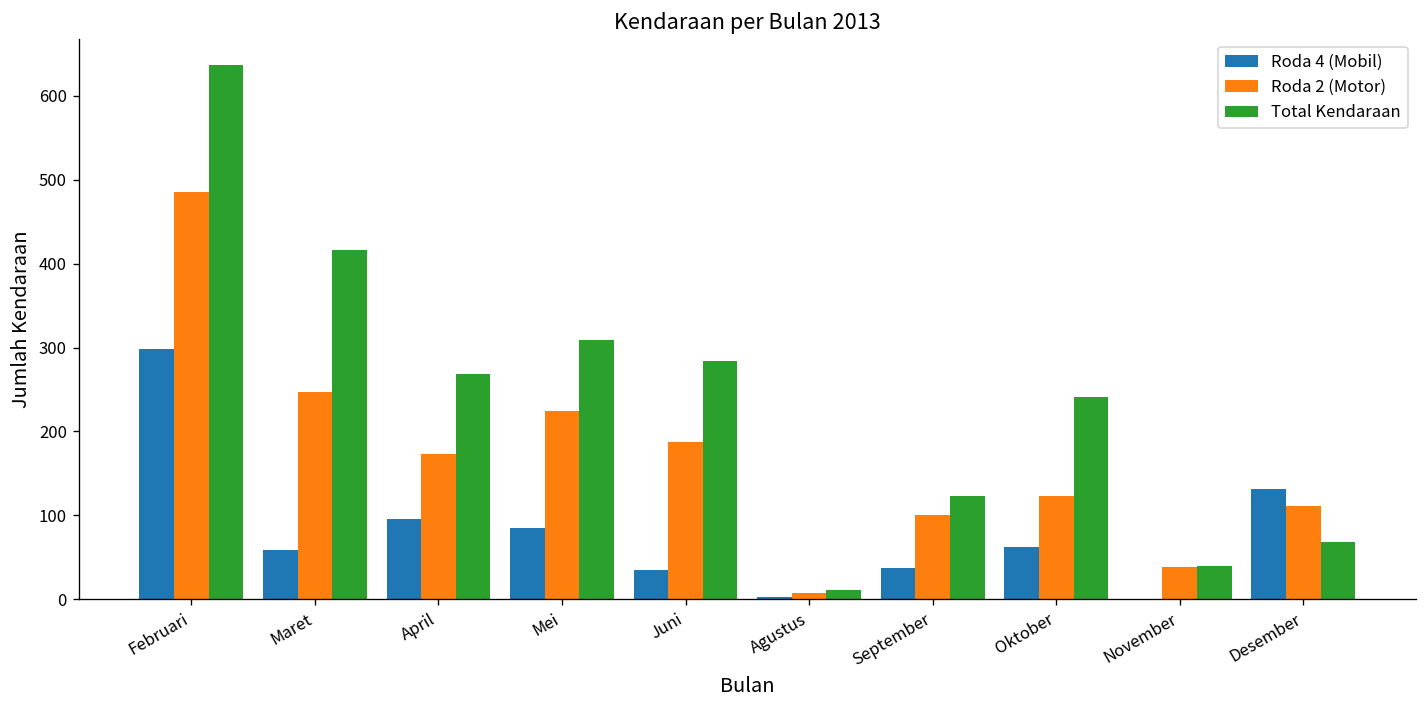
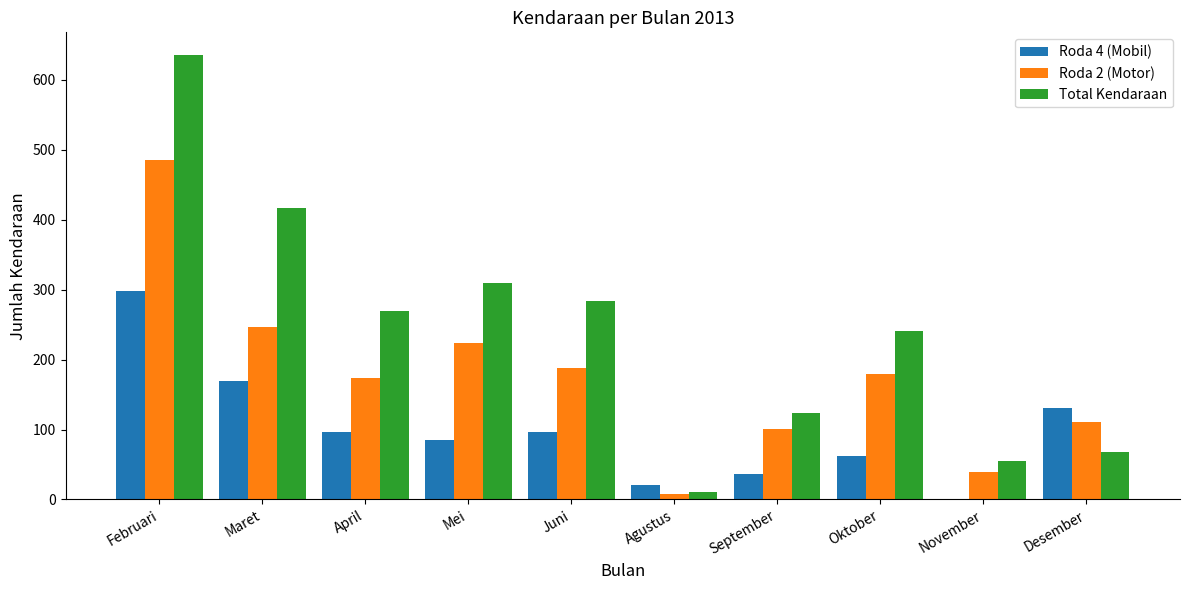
Roda 4 (Mobil), Maret: 60 -> 170
Roda 4 (Mobil), Juni: 40 -> 100
Roda 4 (Mobil), Agustus: 0 -> 20
Roda 2 (Motor), Oktober: 120 -> 180
Total Kendaraan, November: 40 -> 60
